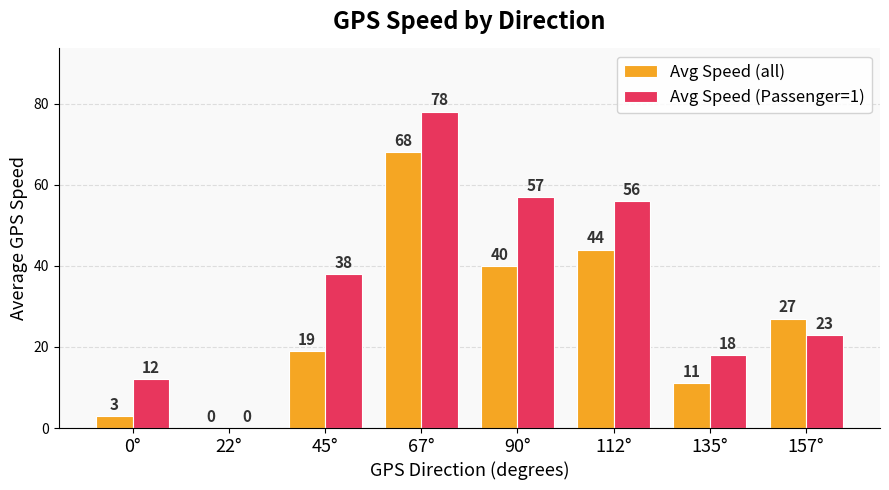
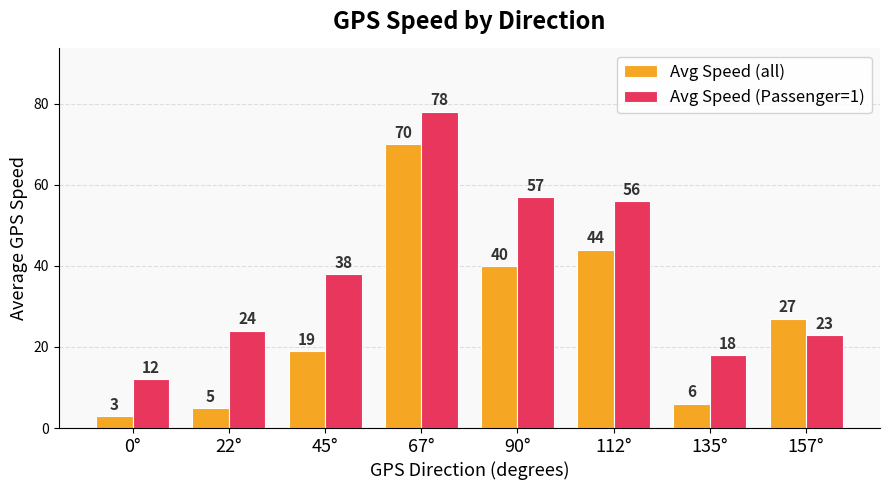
Avg Speed (all), 22°: 0 -> 5
Avg Speed (Passenger=1), 22°: 0 -> 24
Avg Speed (all), 67°: 68 -> 70
Avg Speed (all), 135°: 11 -> 6
